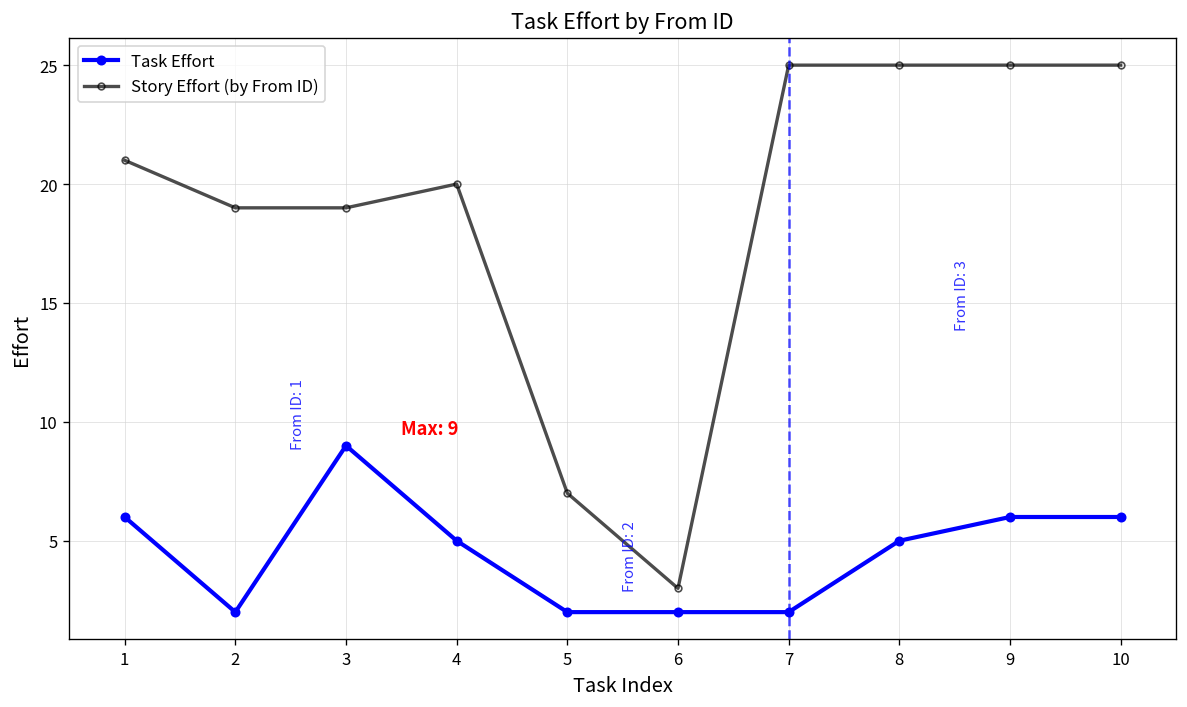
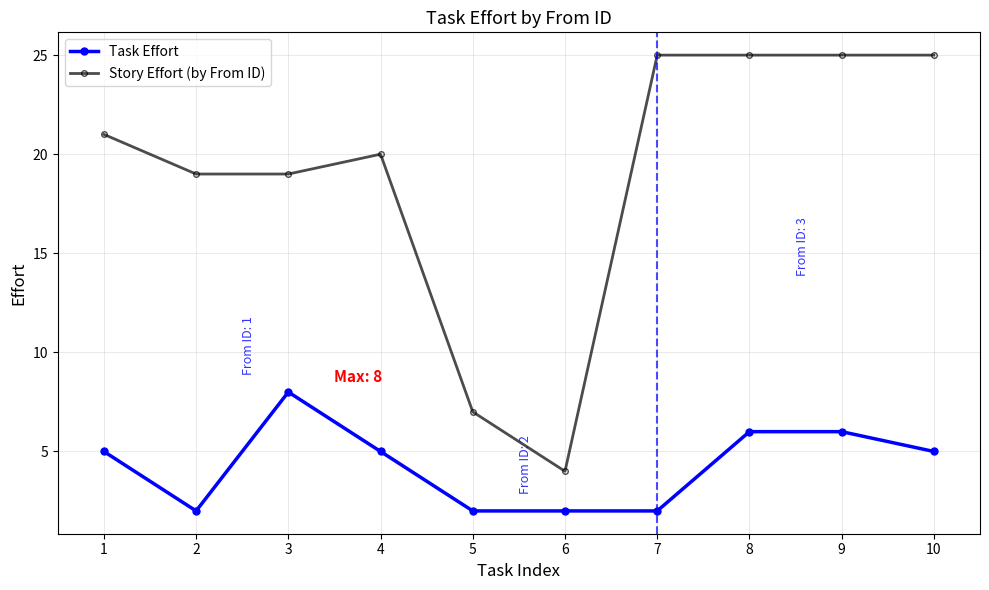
Task Effort, 1: 6 -> 5
Task Effort, 3: 9 -> 8
Story Effort (by From ID), 6: 3 -> 4
Task Effort, 8: 5 -> 6
Task Effort, 10: 6 -> 5
